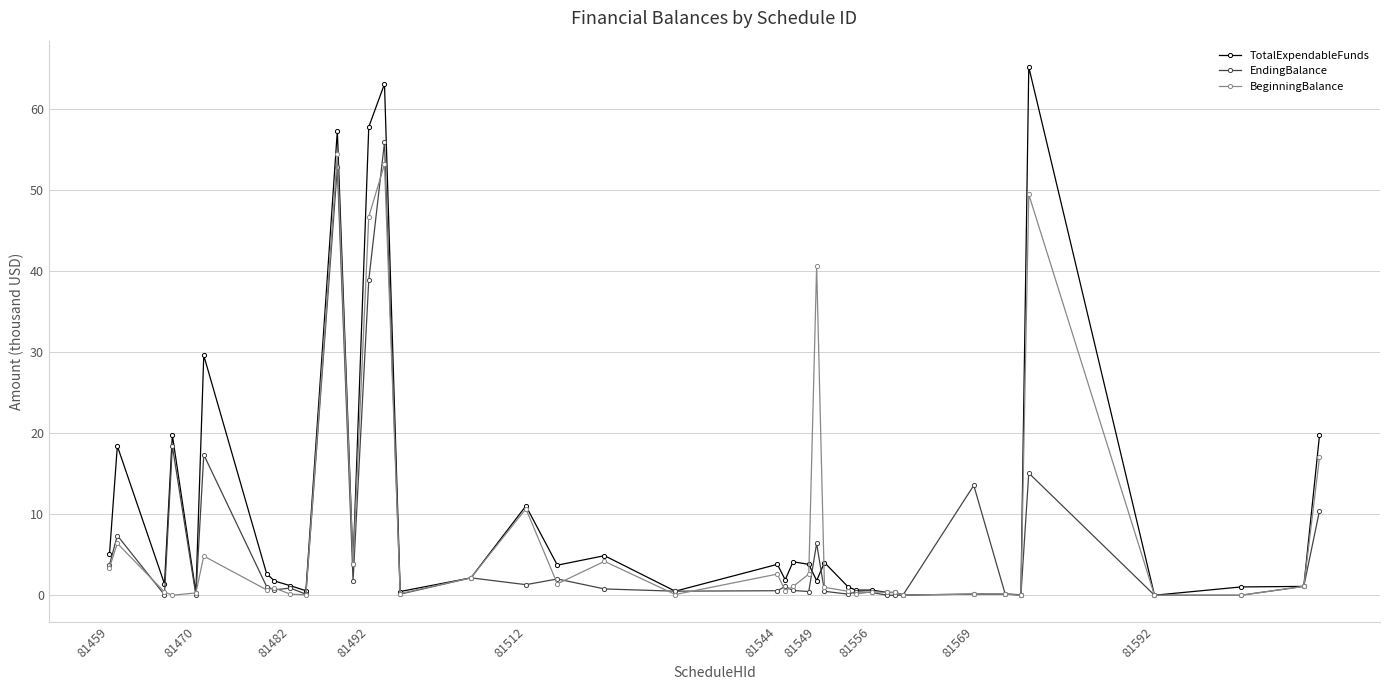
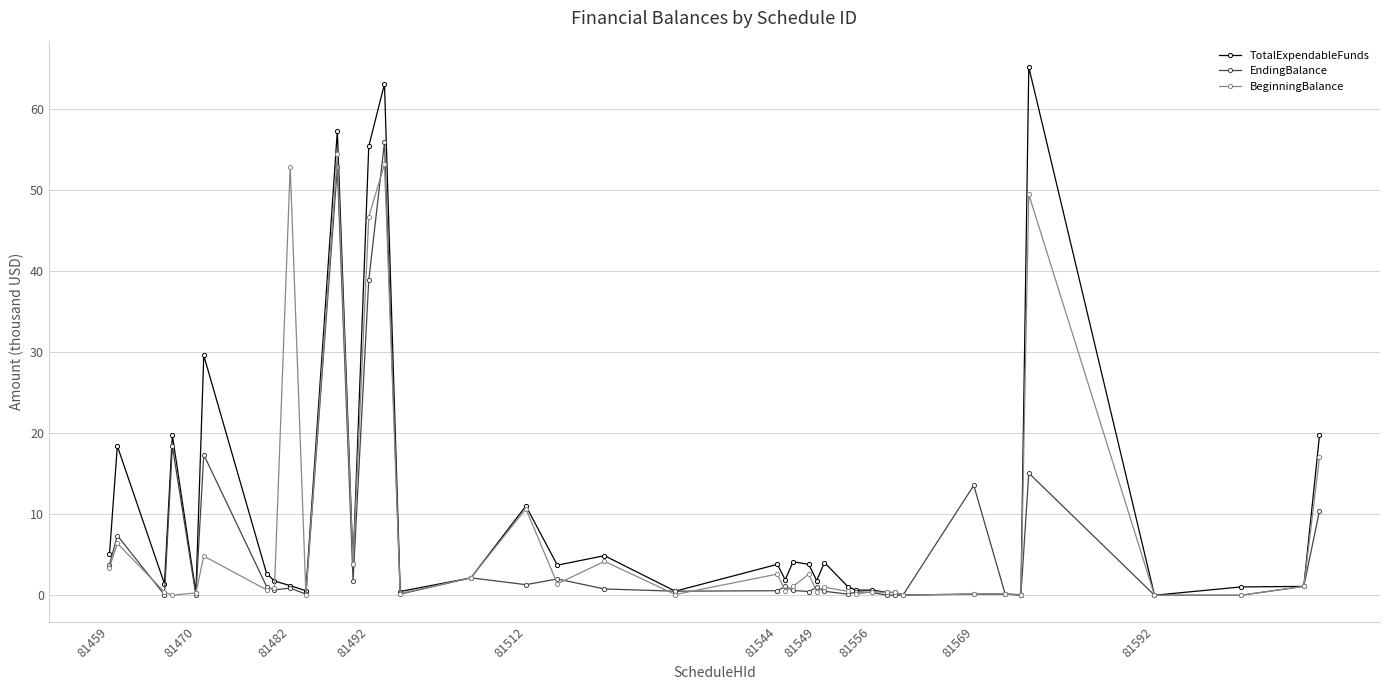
BeginningBalance, 81482: 0 -> 53
TotalExpendableFunds, 81492: 58 -> 55
EndingBalance, 81549: 6 -> 1
BeginningBalance, 81549: 41 -> 0
